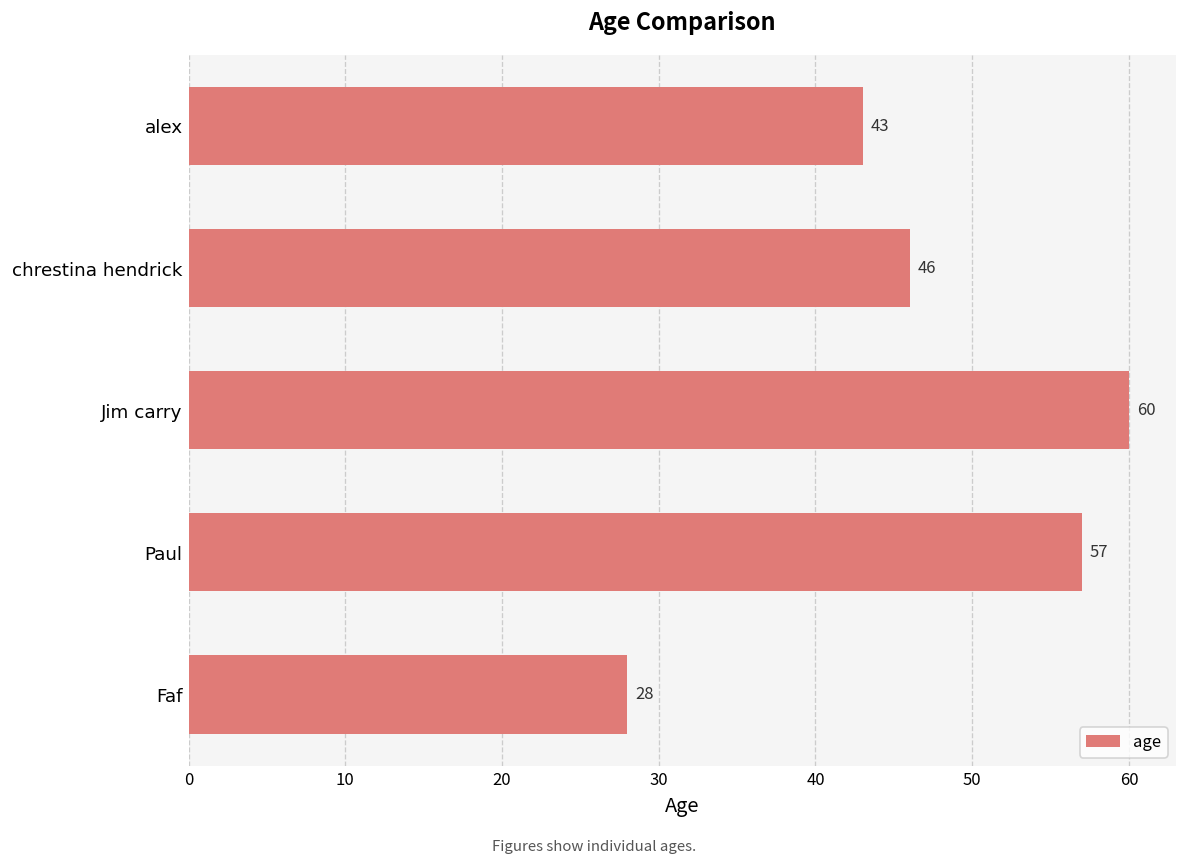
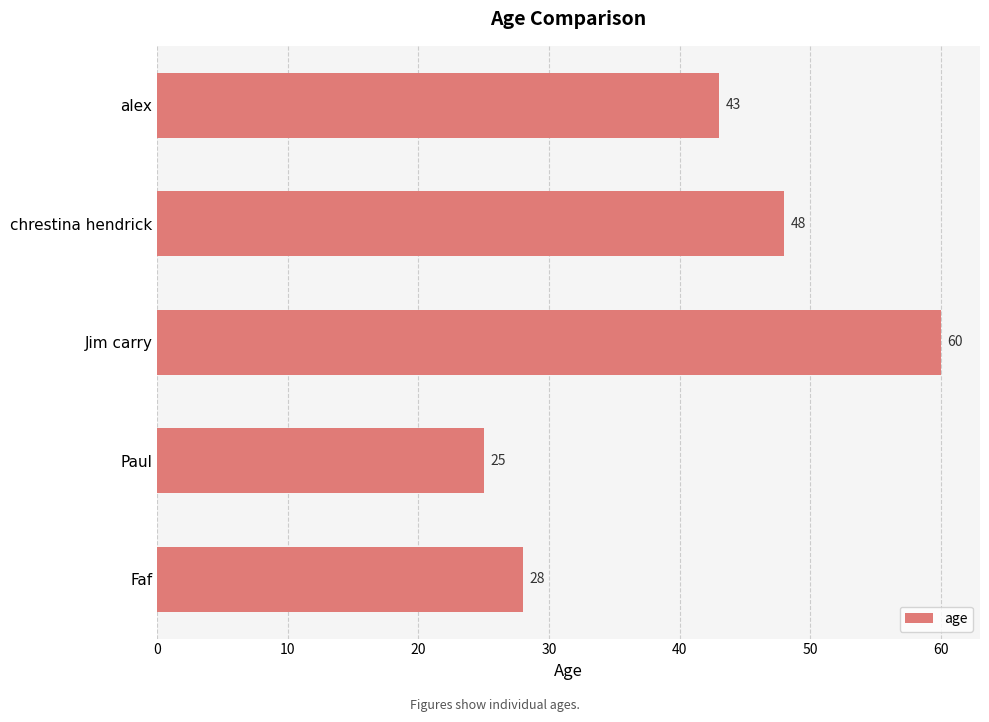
chrestina hendrick: 46 -> 48
Paul: 57 -> 25
